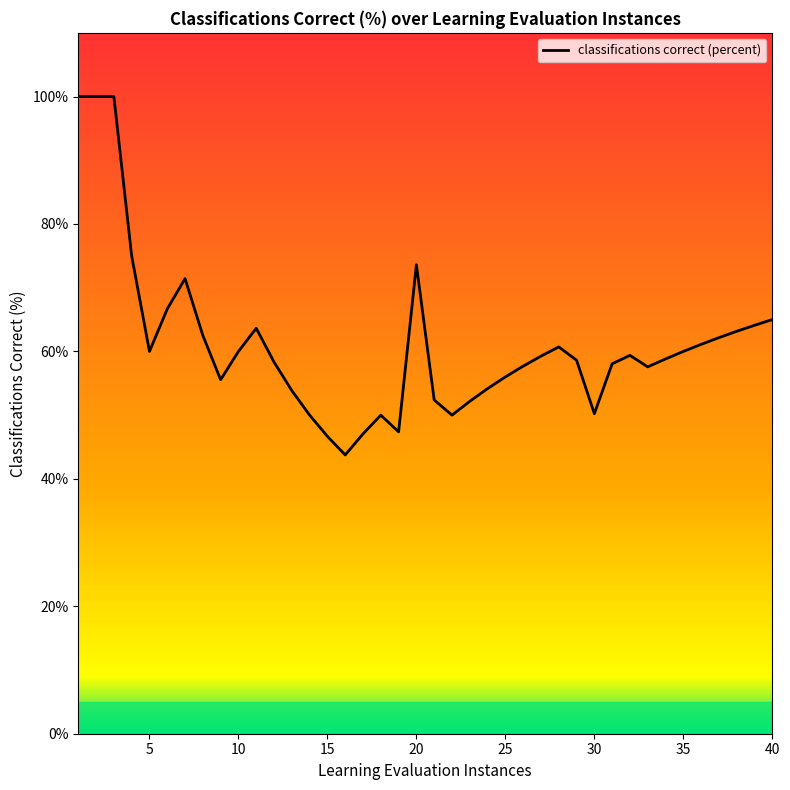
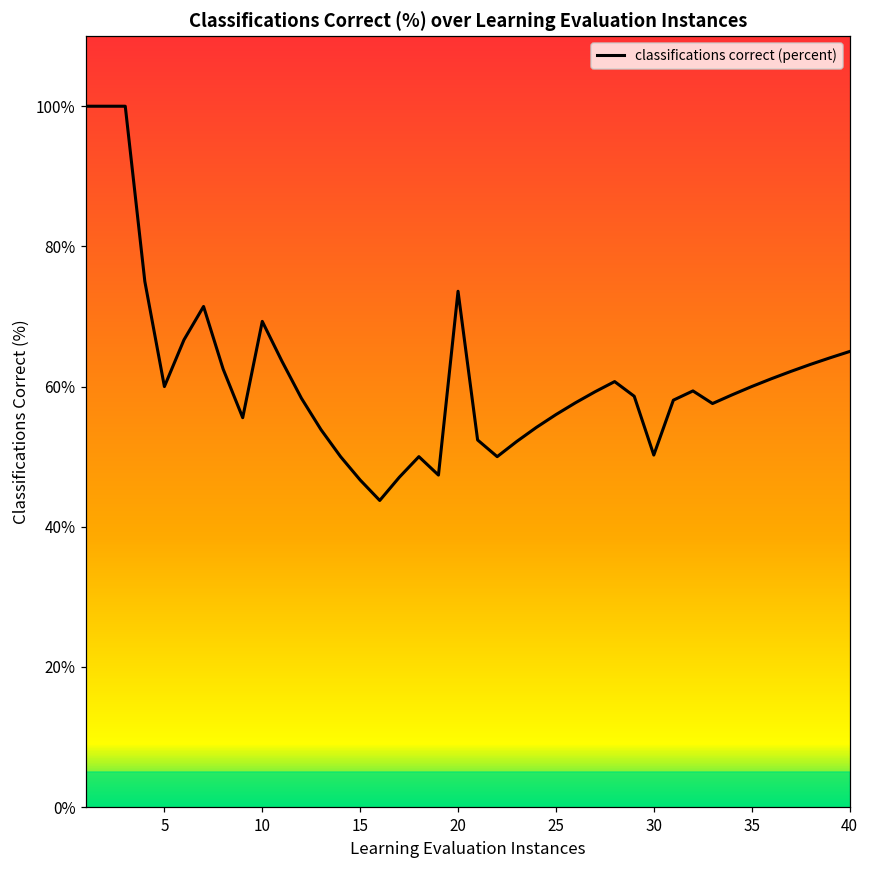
10: 60% -> 69%
